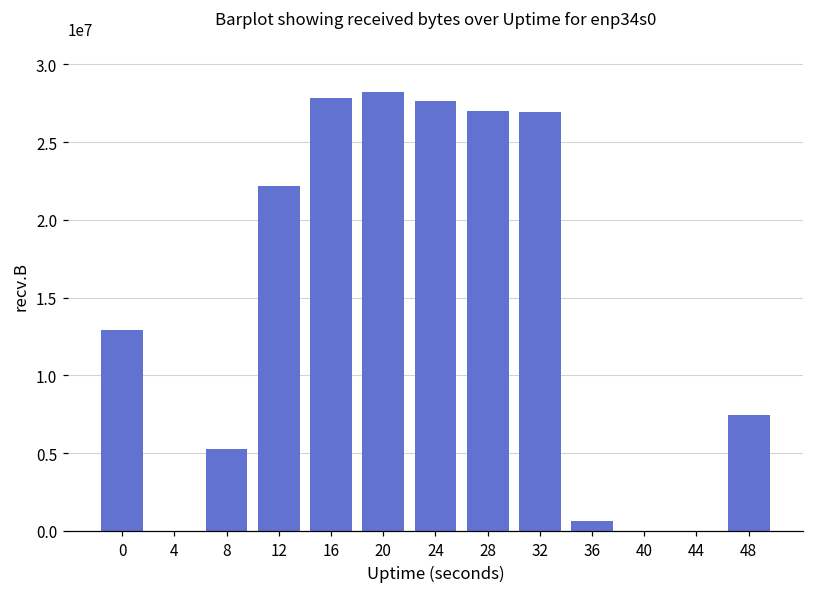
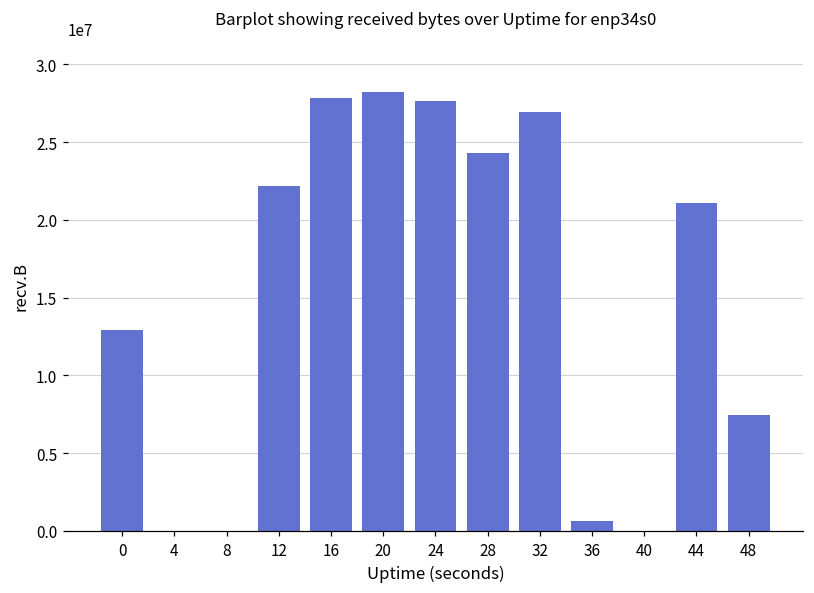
8: 5300000 -> 0
28: 27000000 -> 24300000
44: 0 -> 21100000
